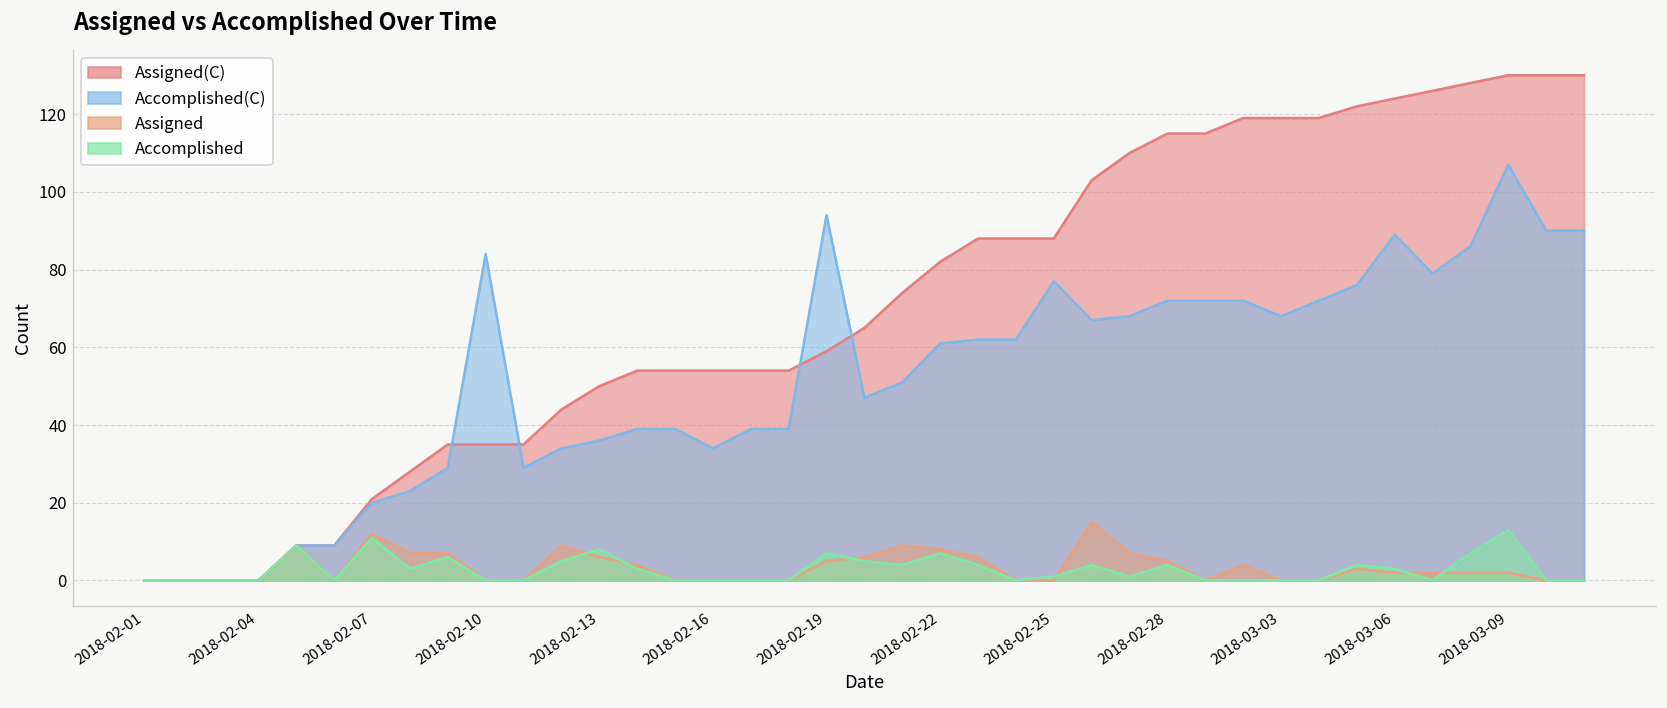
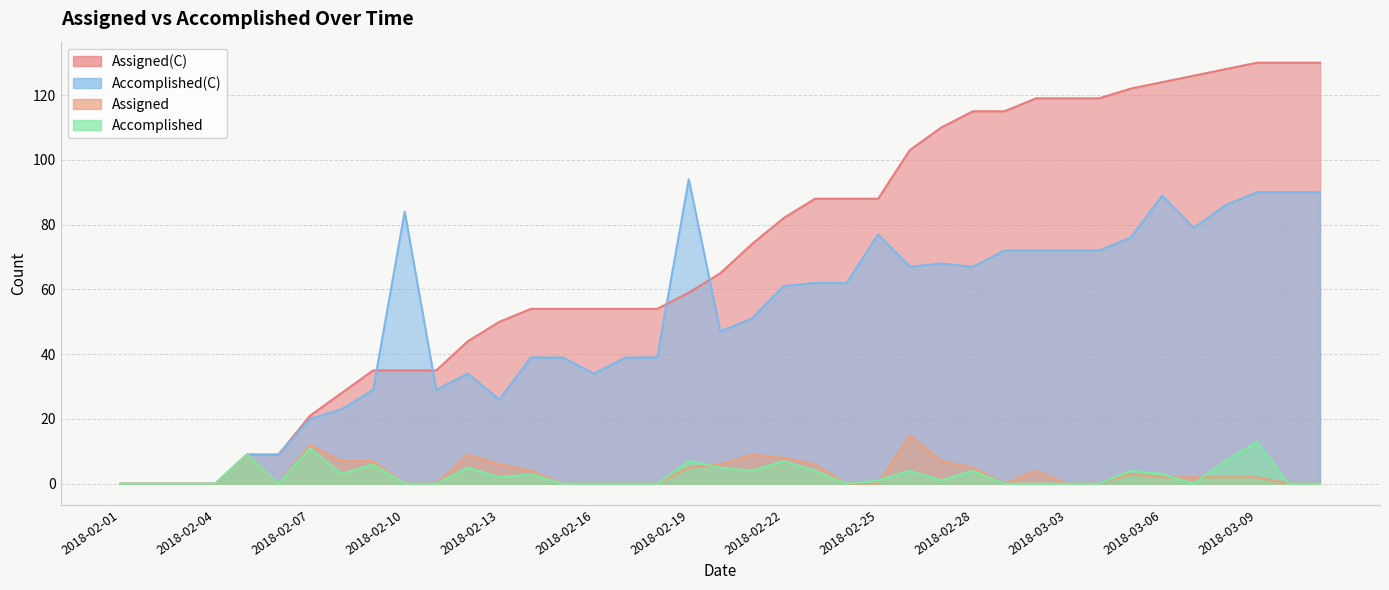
Accomplished(C), 2018-02-13: 36 -> 26
Accomplished, 2018-02-13: 8 -> 2
Accomplished(C), 2018-02-28: 72 -> 67
Accomplished(C), 2018-03-03: 68 -> 72
Accomplished(C), 2018-03-09: 107 -> 90
